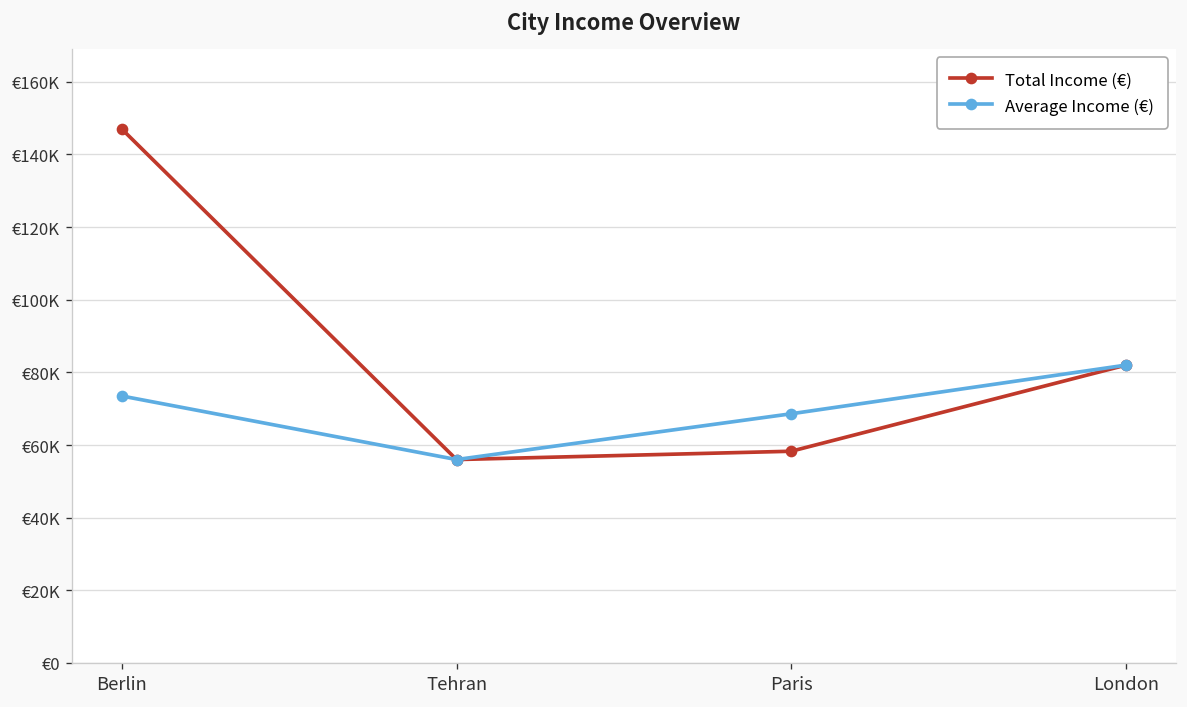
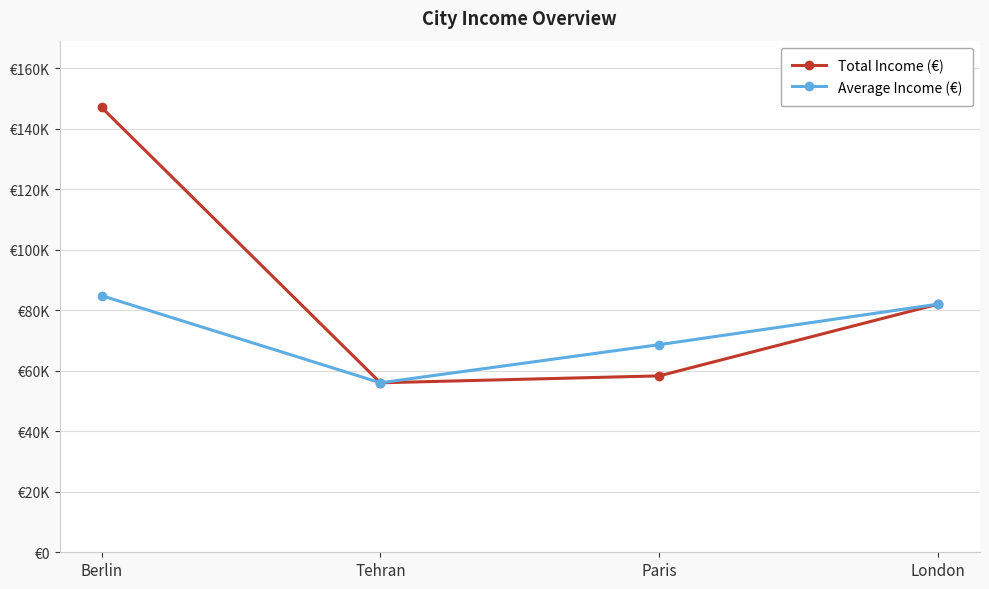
Average Income (€), Berlin: €74000 -> €85000
